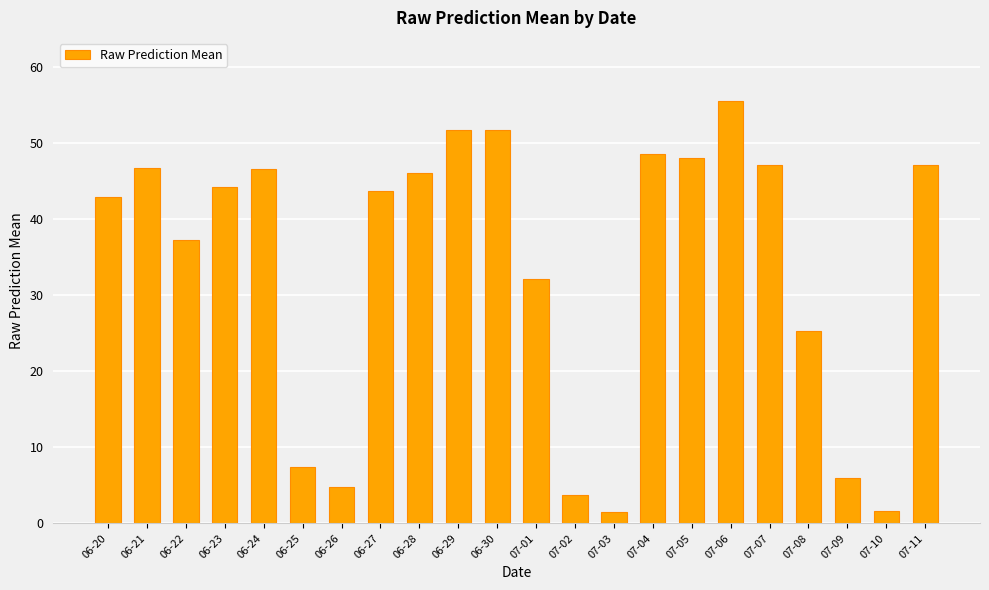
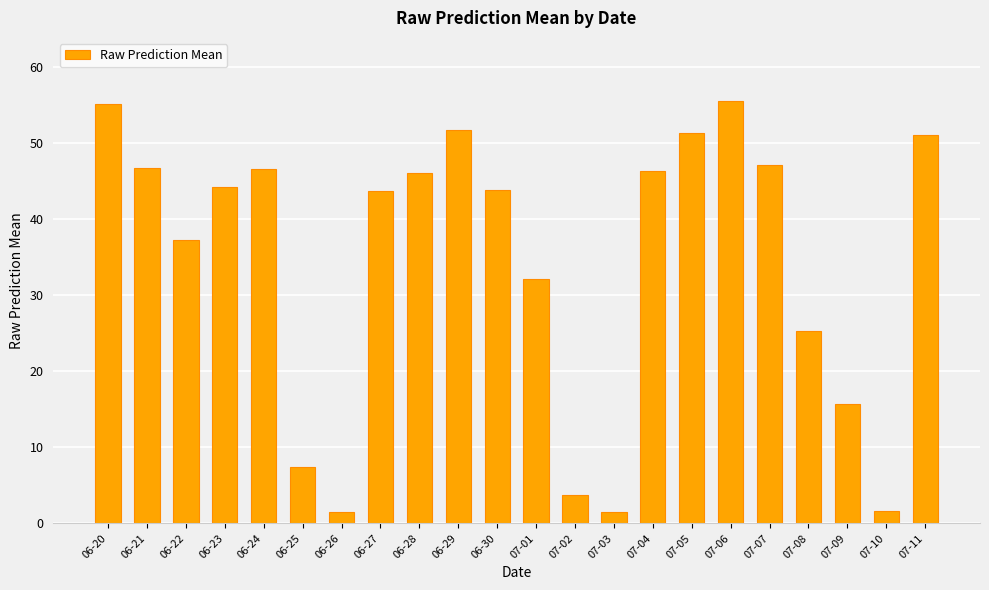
06-20: 43 -> 55
06-26: 5 -> 1
06-30: 52 -> 44
07-04: 49 -> 46
07-05: 48 -> 51
07-09: 6 -> 16
07-11: 47 -> 51
